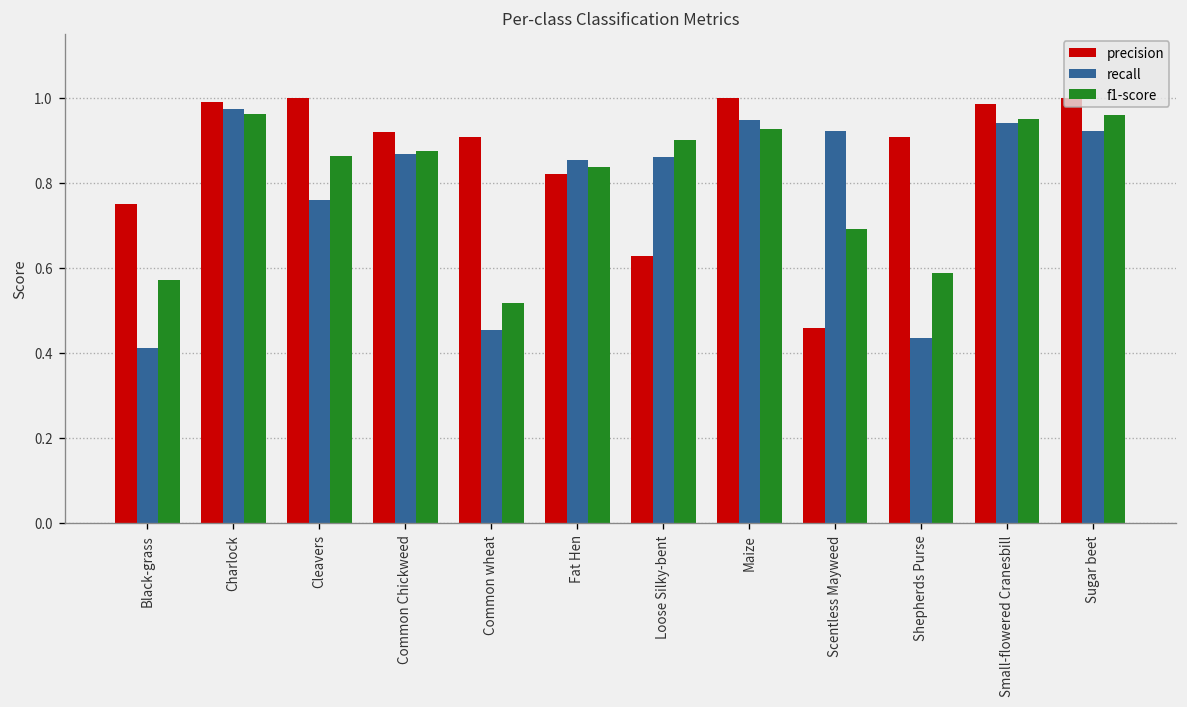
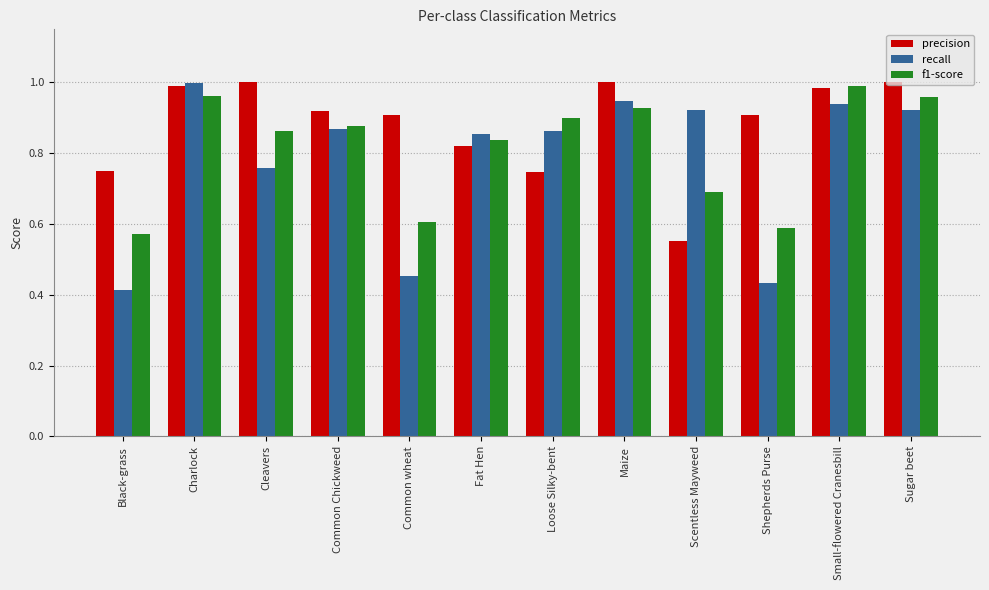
recall, Charlock: 0.97 -> 1.00
f1-score, Common wheat: 0.52 -> 0.61
precision, Loose Silky-bent: 0.63 -> 0.75
precision, Scentless Mayweed: 0.46 -> 0.55
f1-score, Small-flowered Cranesbill: 0.95 -> 0.99
